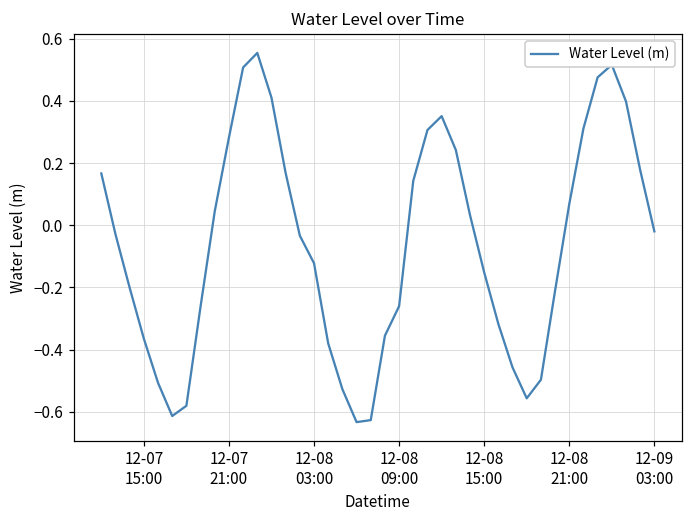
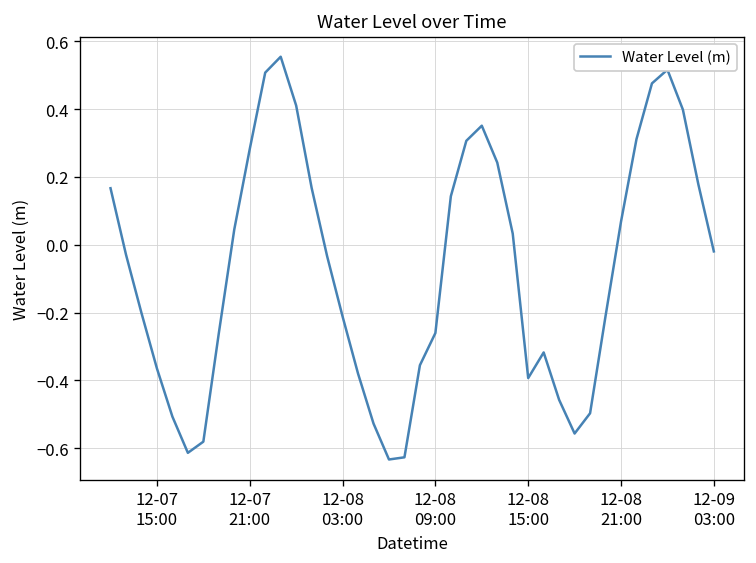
12-08 03:00: -0.12 -> -0.21
12-08 15:00: -0.15 -> -0.39
